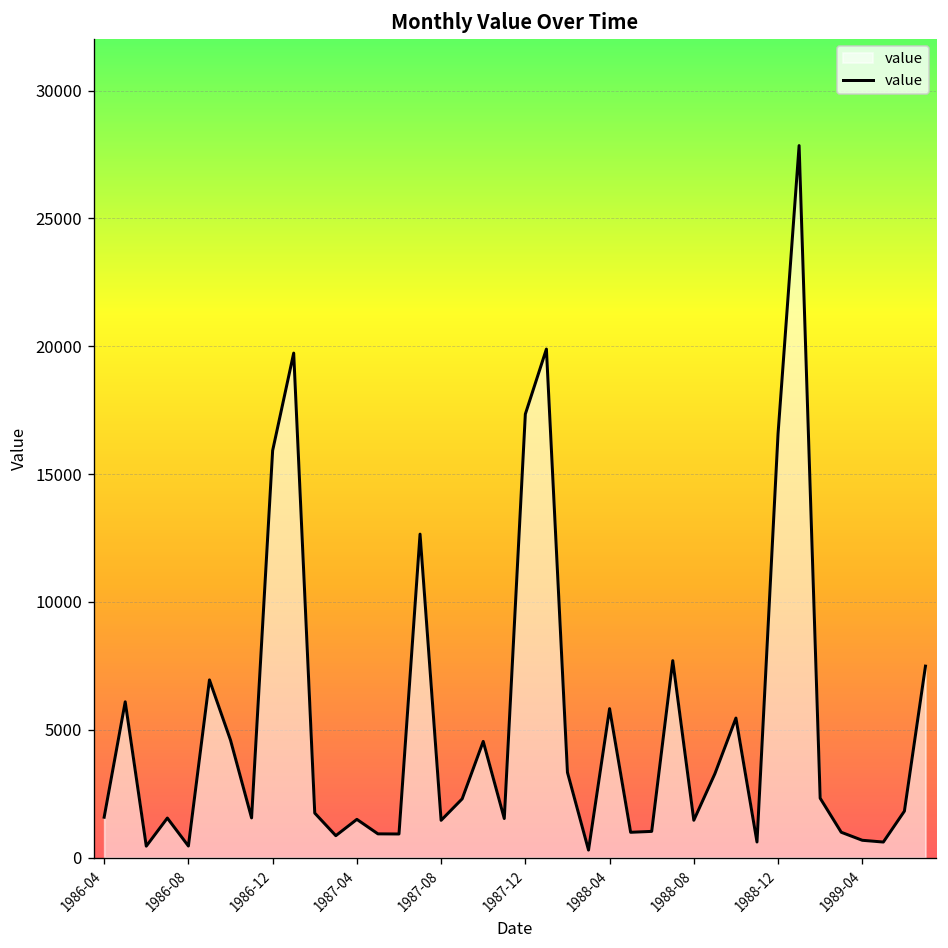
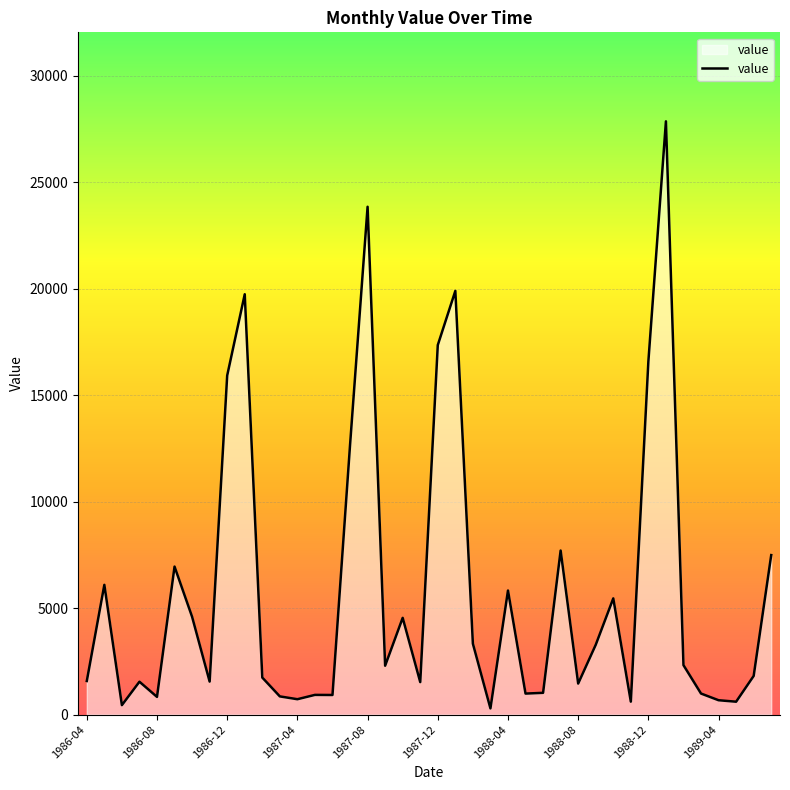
1986-08: 500 -> 800
1987-04: 1500 -> 700
1987-08: 1500 -> 23800
